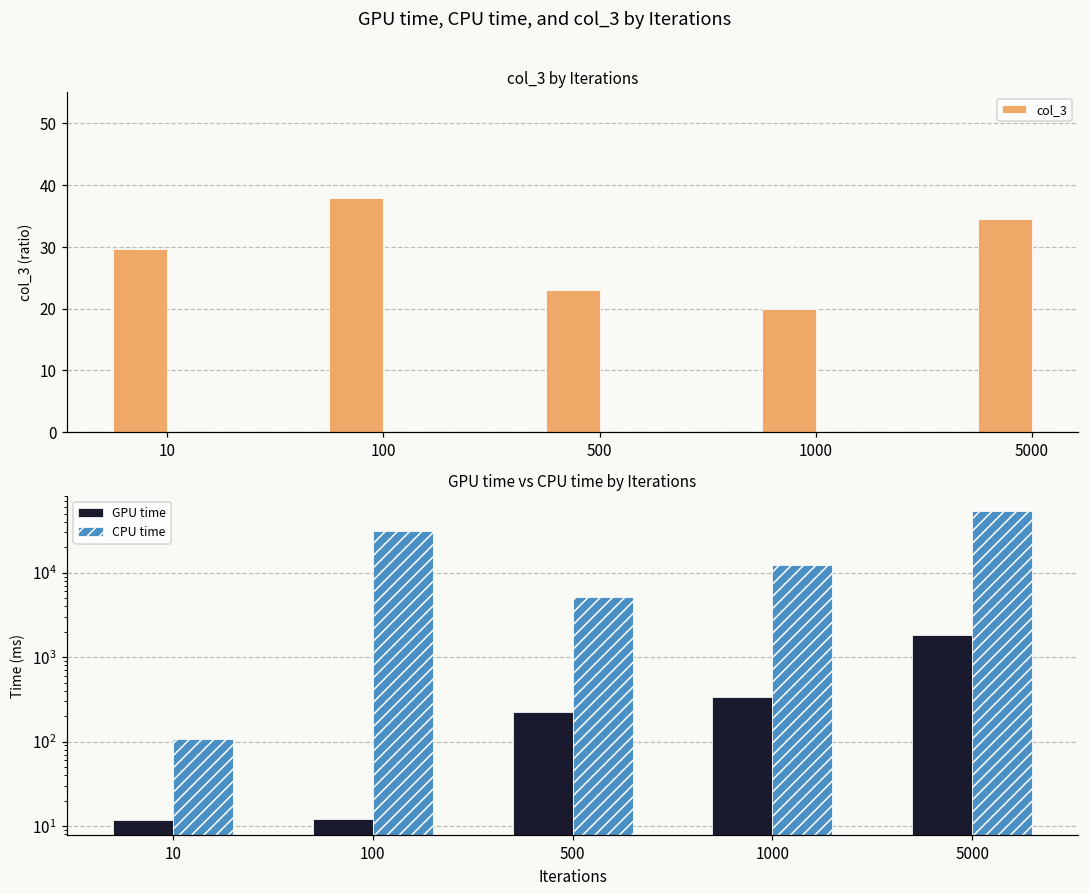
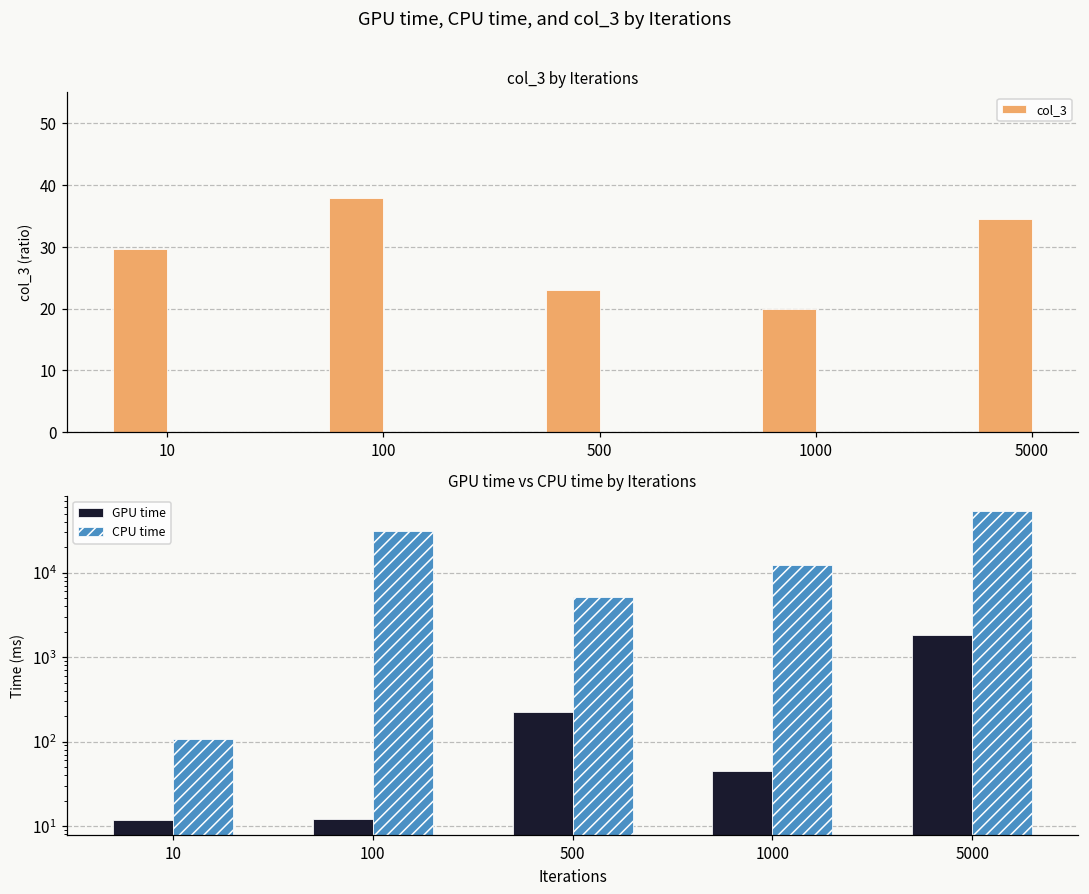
GPU time vs CPU time by Iterations, GPU time, 1000: 300 -> 40
